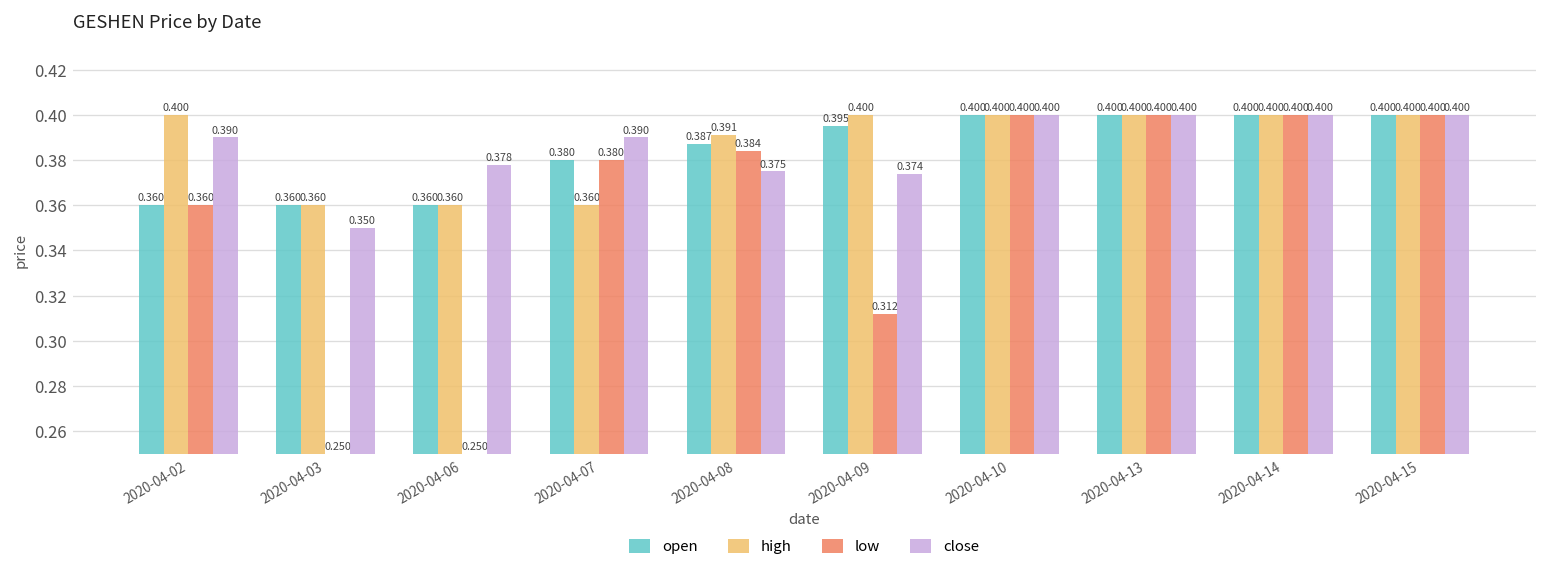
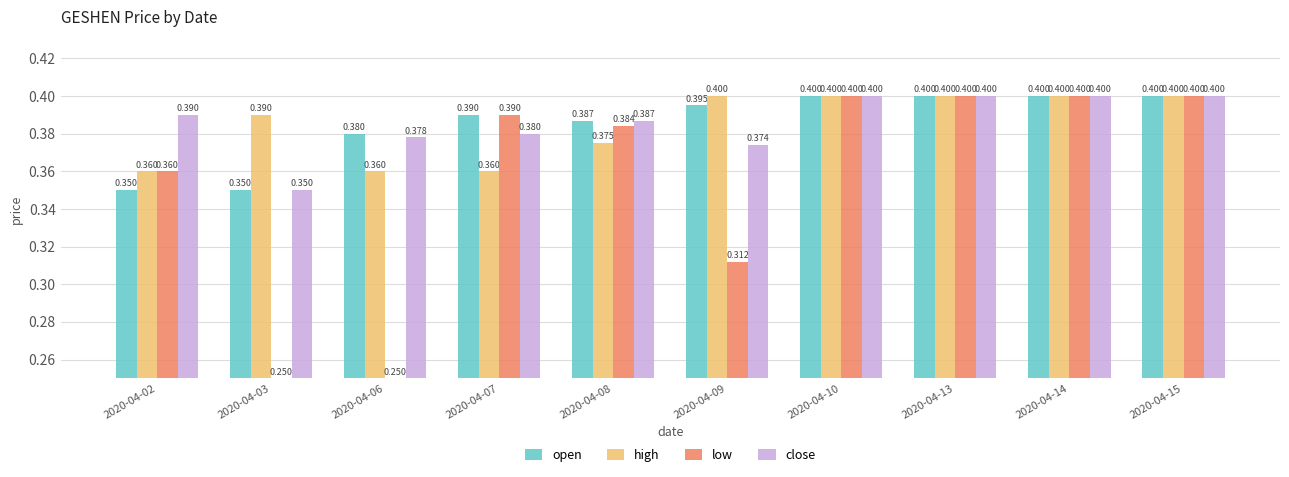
open, 2020-04-02: 0.360 -> 0.350
high, 2020-04-02: 0.400 -> 0.360
open, 2020-04-03: 0.360 -> 0.350
high, 2020-04-03: 0.360 -> 0.390
open, 2020-04-06: 0.360 -> 0.380
open, 2020-04-07: 0.380 -> 0.390
low, 2020-04-07: 0.380 -> 0.390
close, 2020-04-07: 0.390 -> 0.380
high, 2020-04-08: 0.391 -> 0.375
close, 2020-04-08: 0.375 -> 0.387
